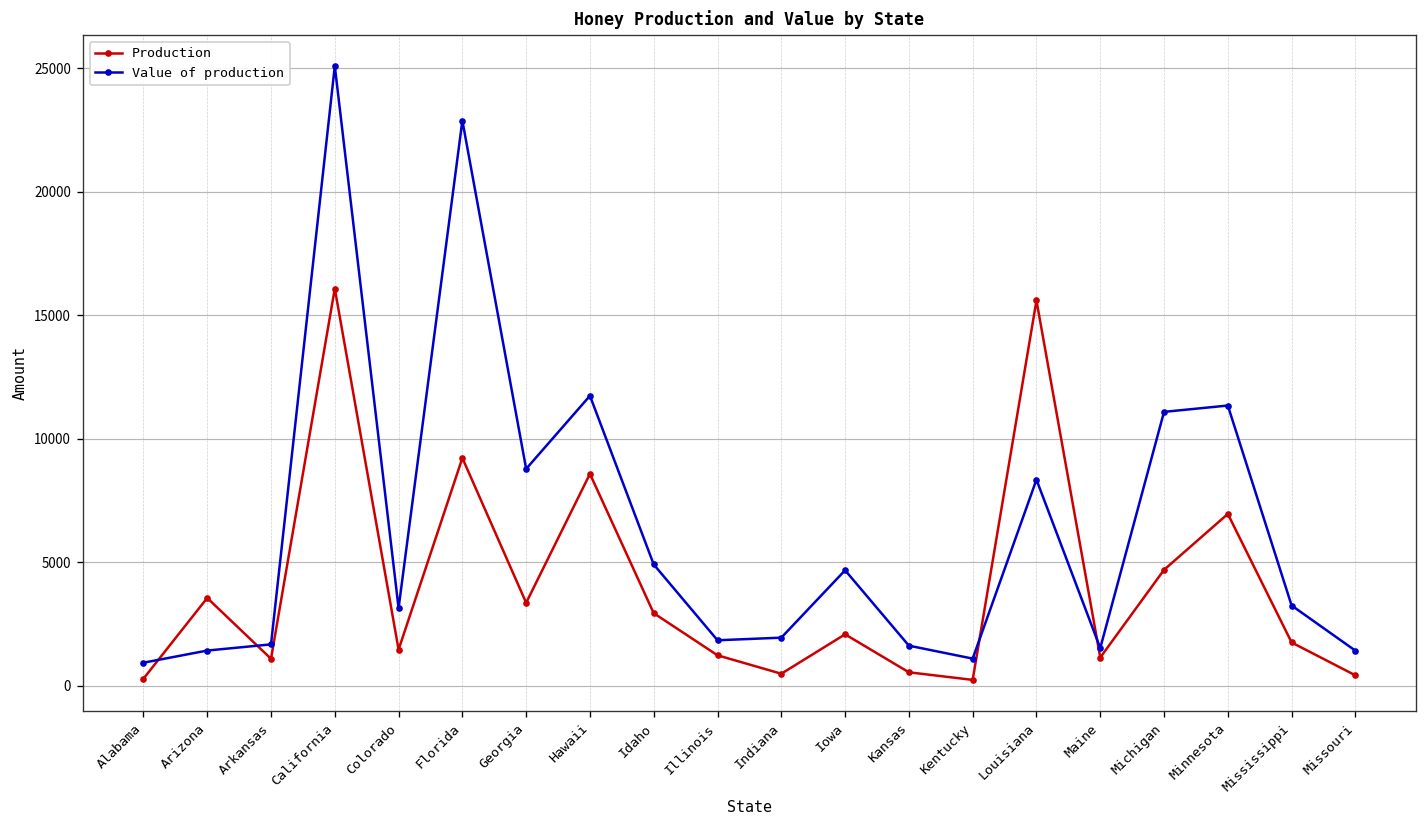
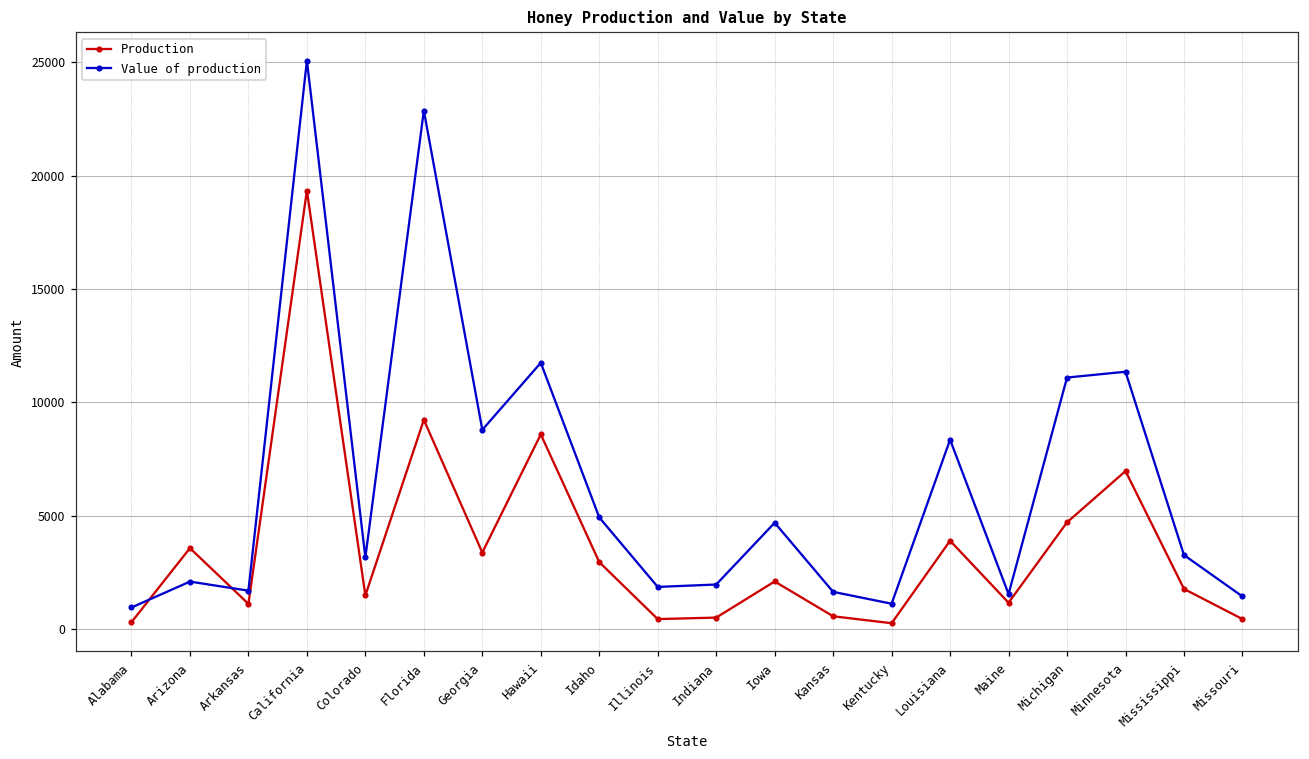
Value of production, Arizona: 1400 -> 2100
Production, California: 16100 -> 19300
Production, Illinois: 1200 -> 400
Production, Louisiana: 15600 -> 3900
